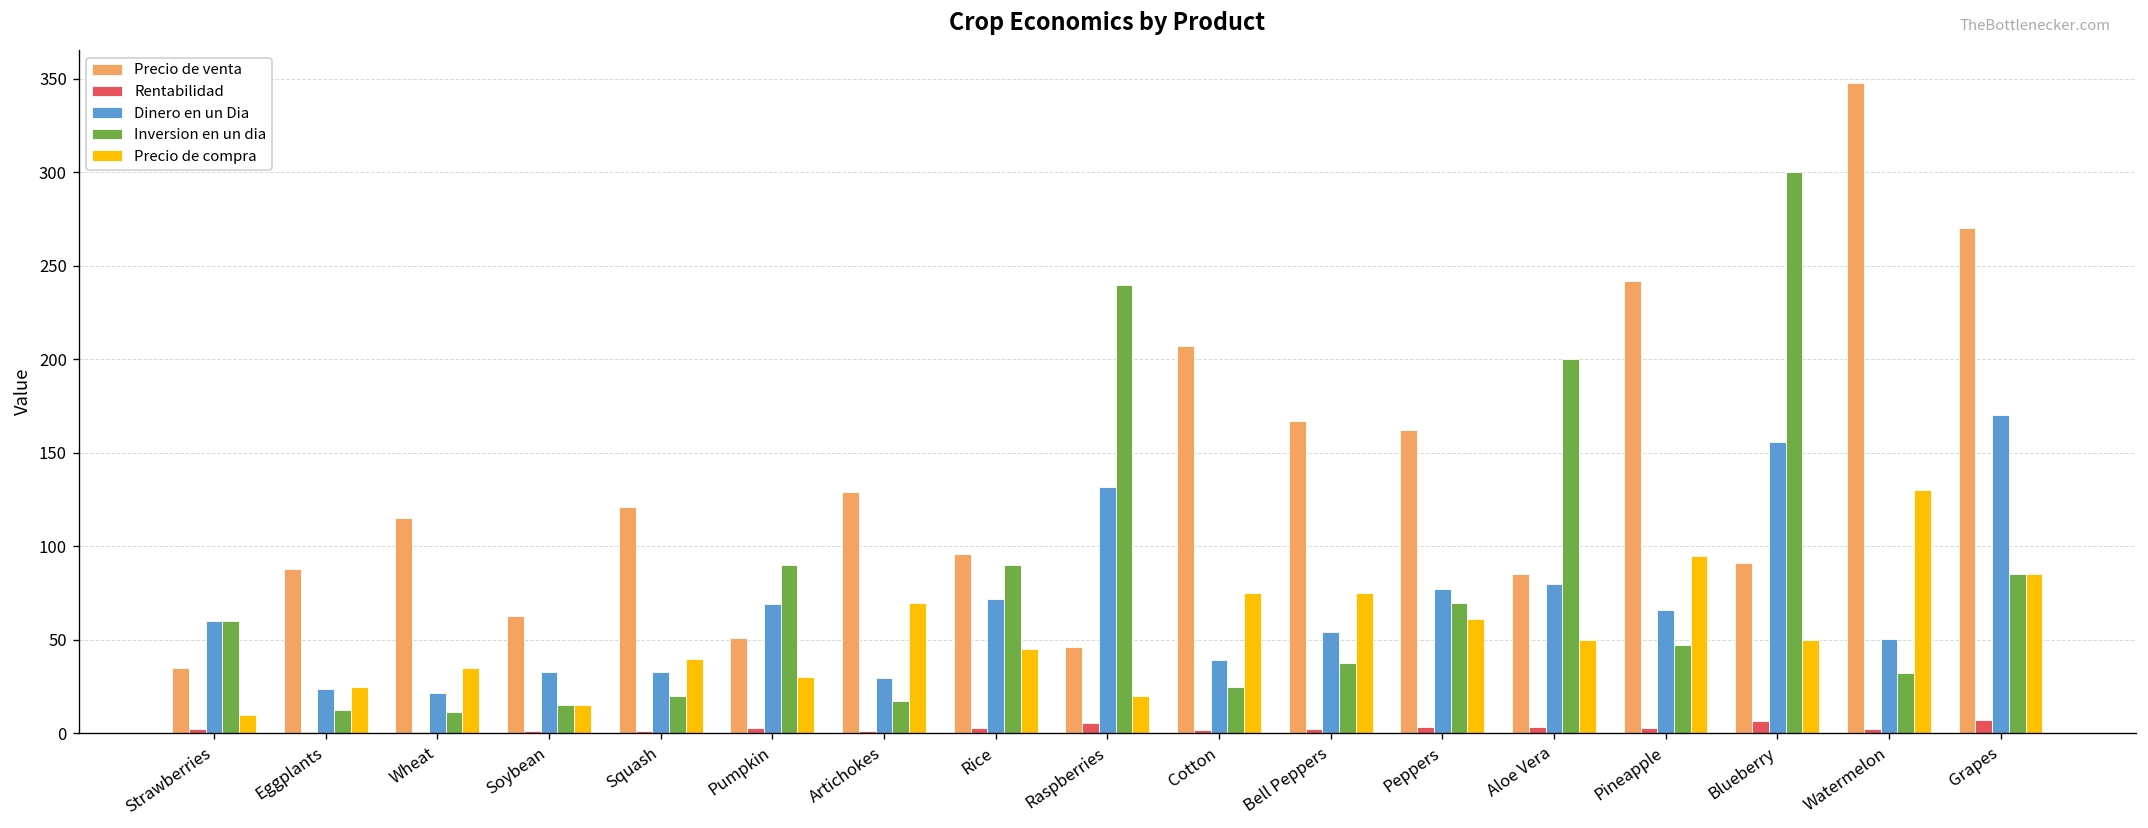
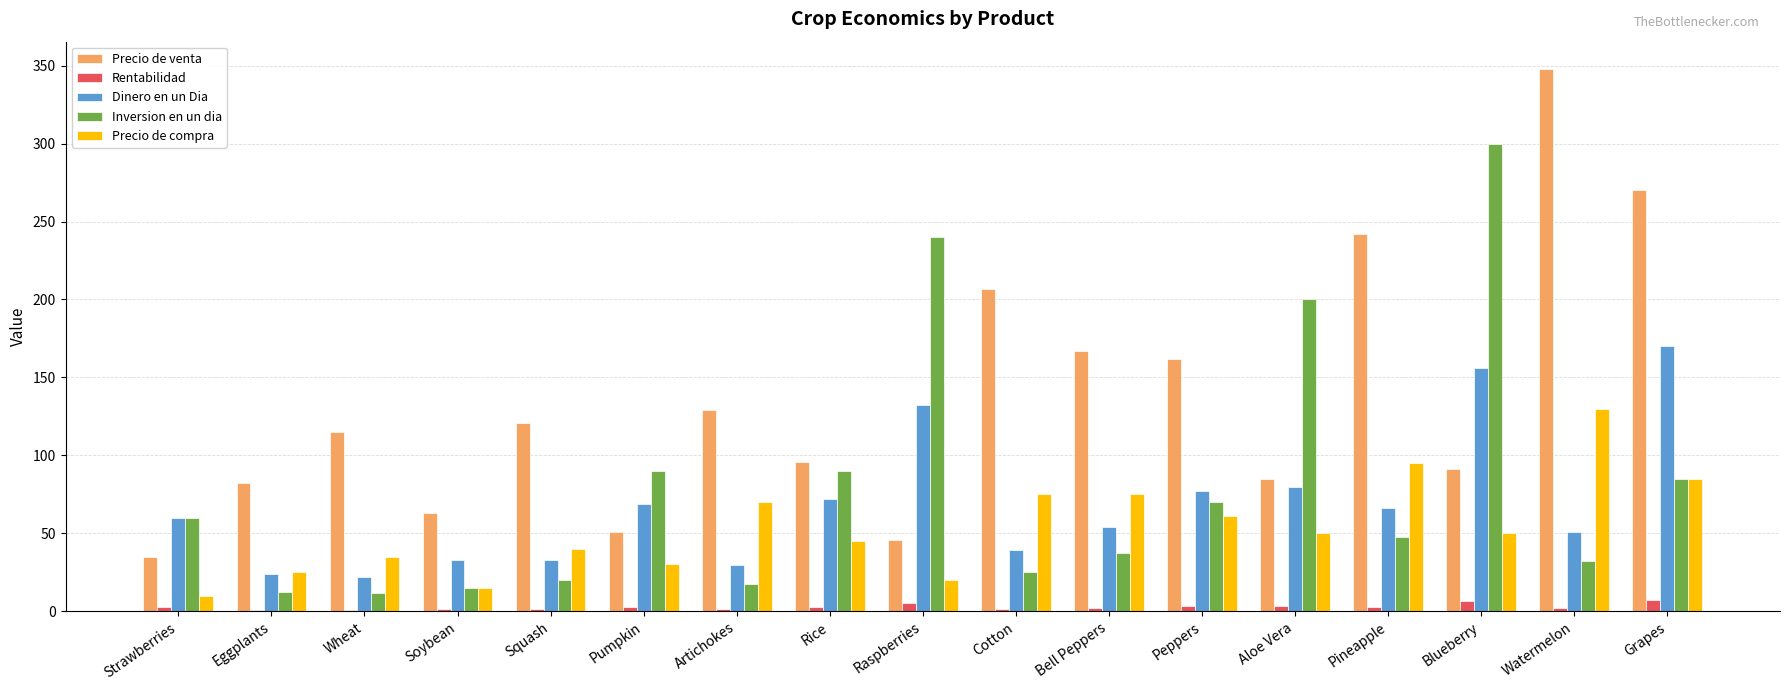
Precio de venta, Eggplants: 88 -> 82
